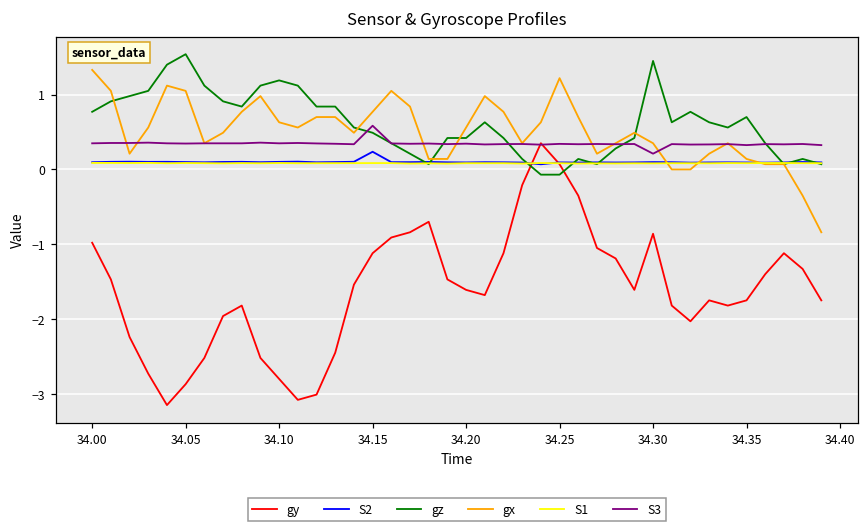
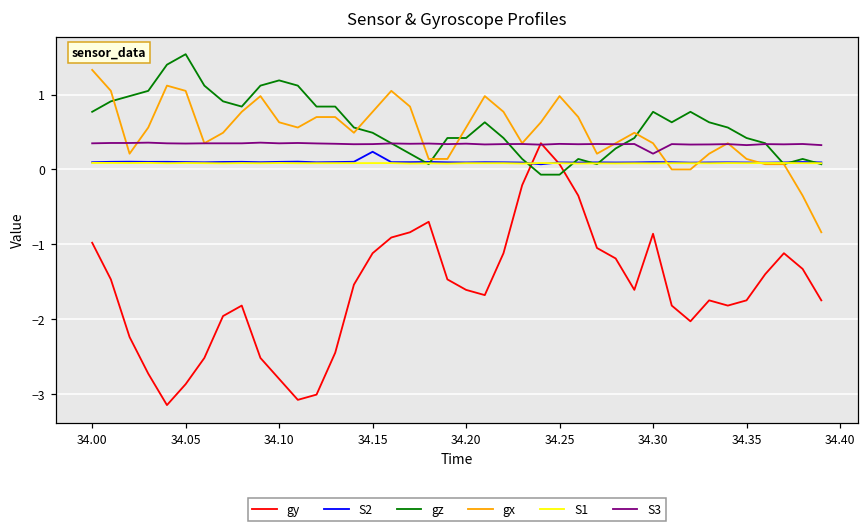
S3, 34.15: 0.6 -> 0.3
gx, 34.25: 1.2 -> 1.0
gz, 34.30: 1.5 -> 0.8
gz, 34.35: 0.7 -> 0.4
